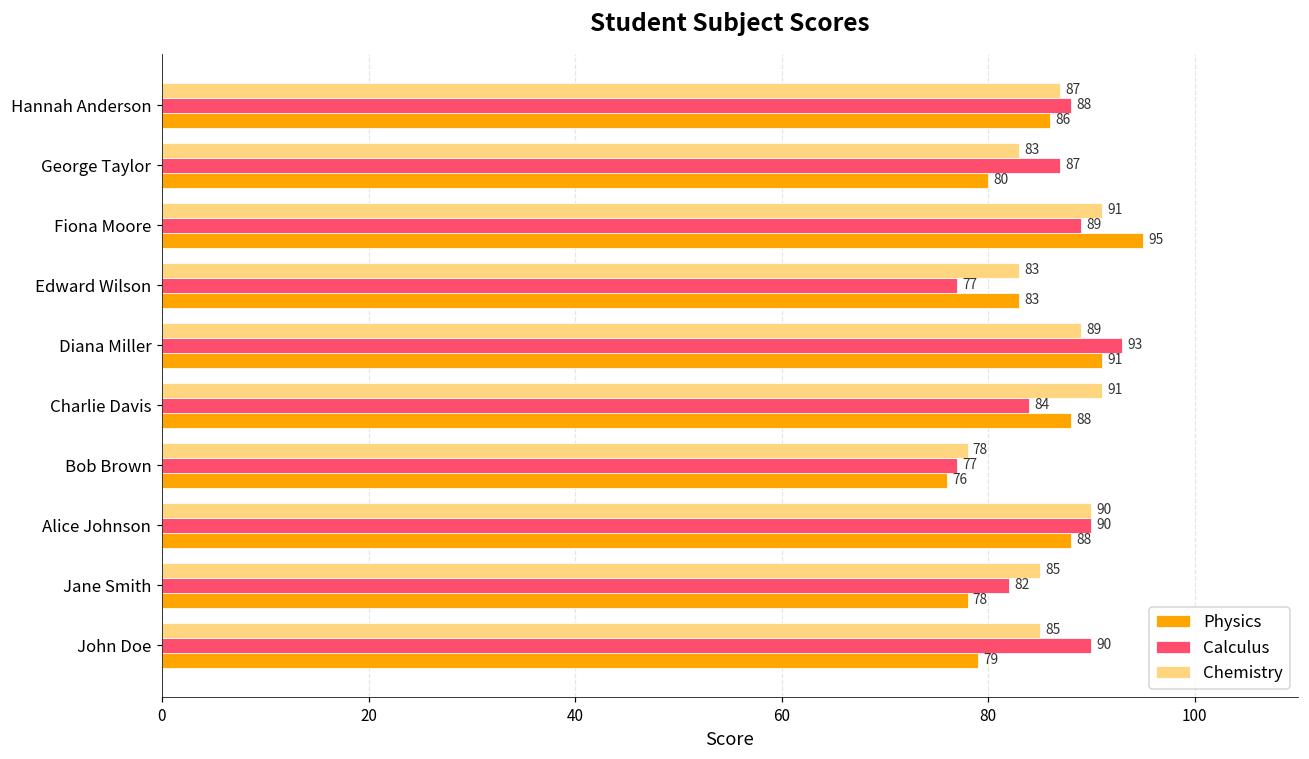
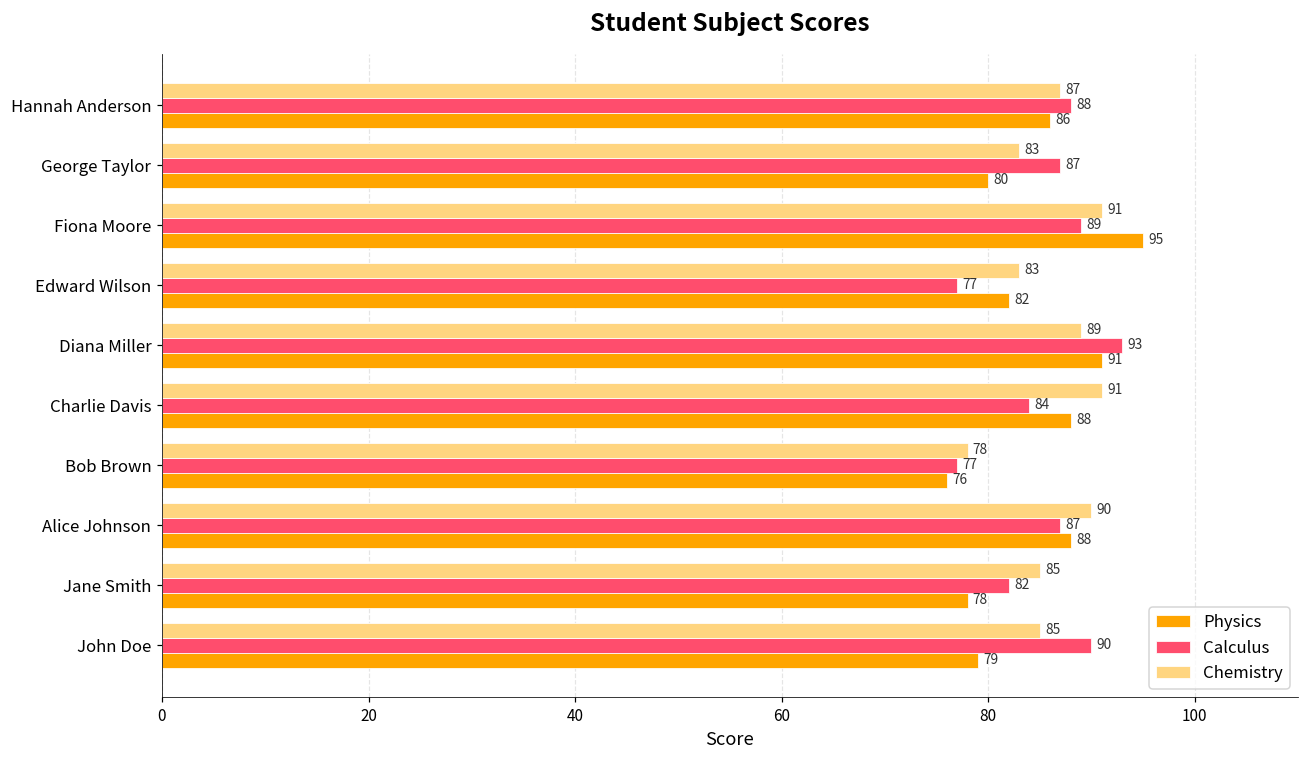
Physics, Edward Wilson: 83 -> 82
Calculus, Alice Johnson: 90 -> 87
